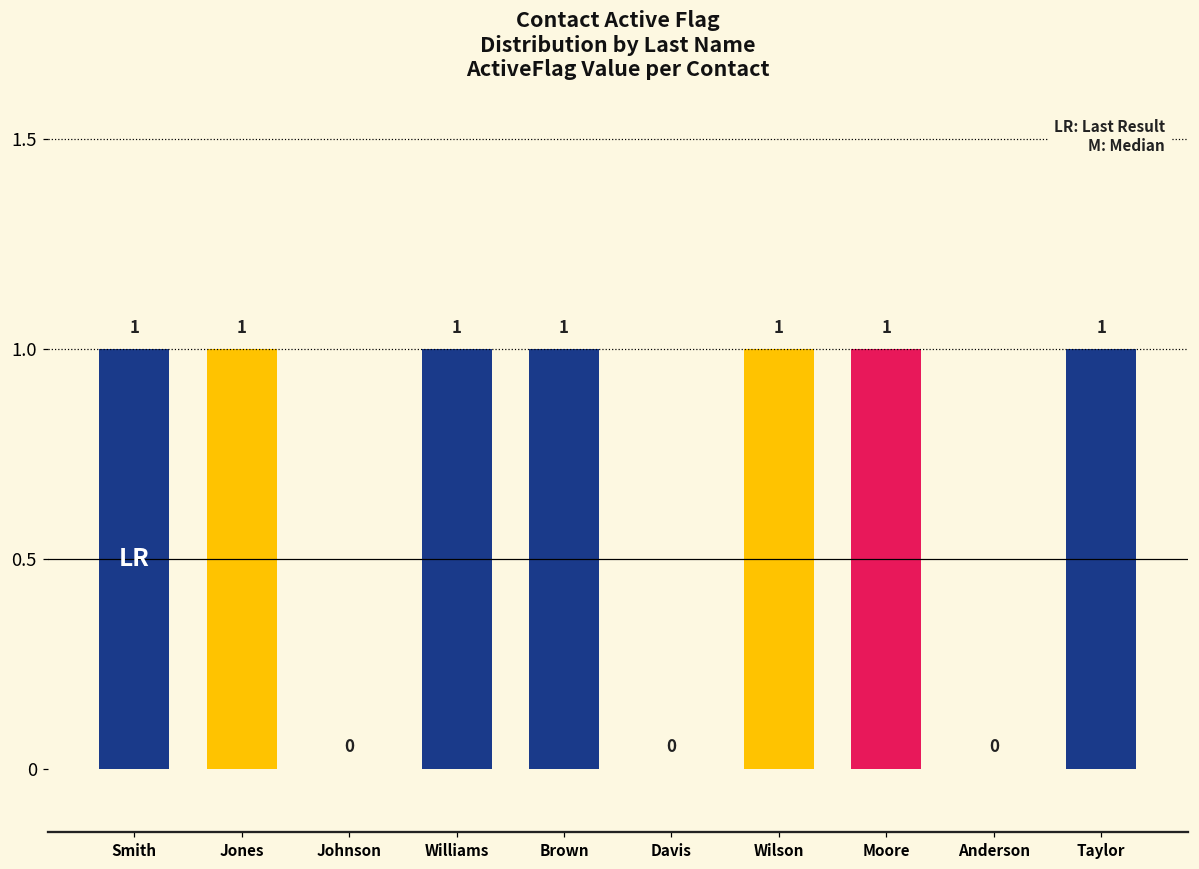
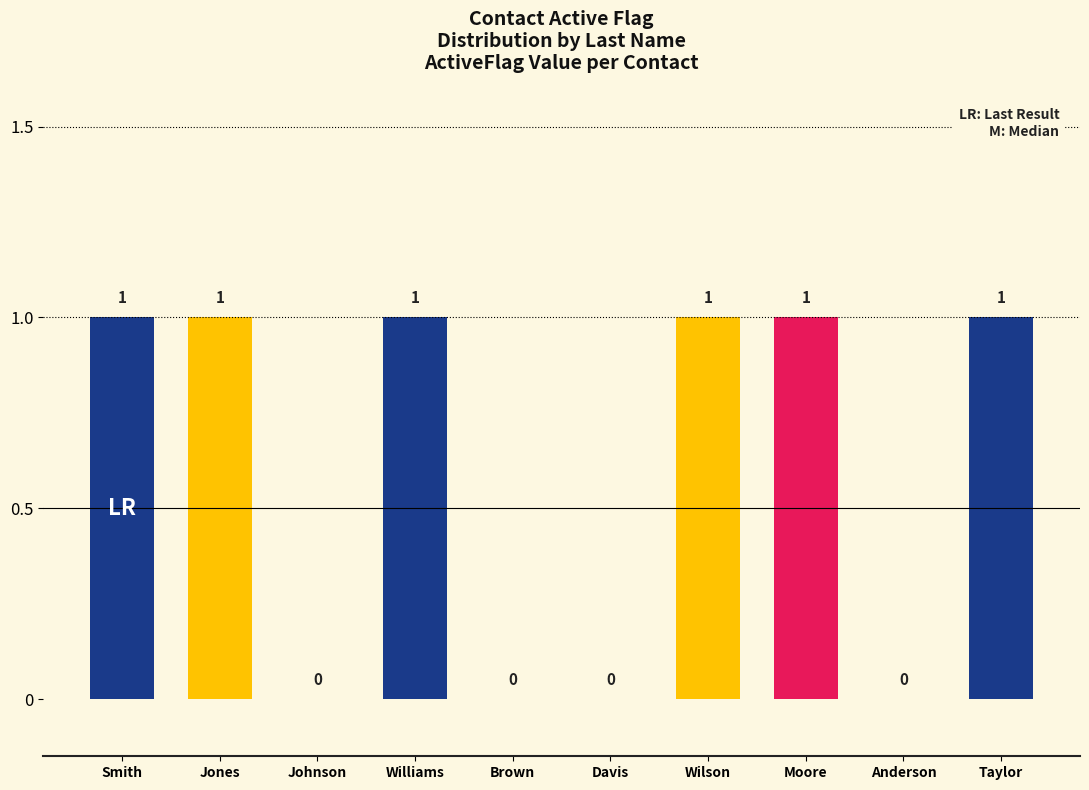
Brown: 1 -> 0
